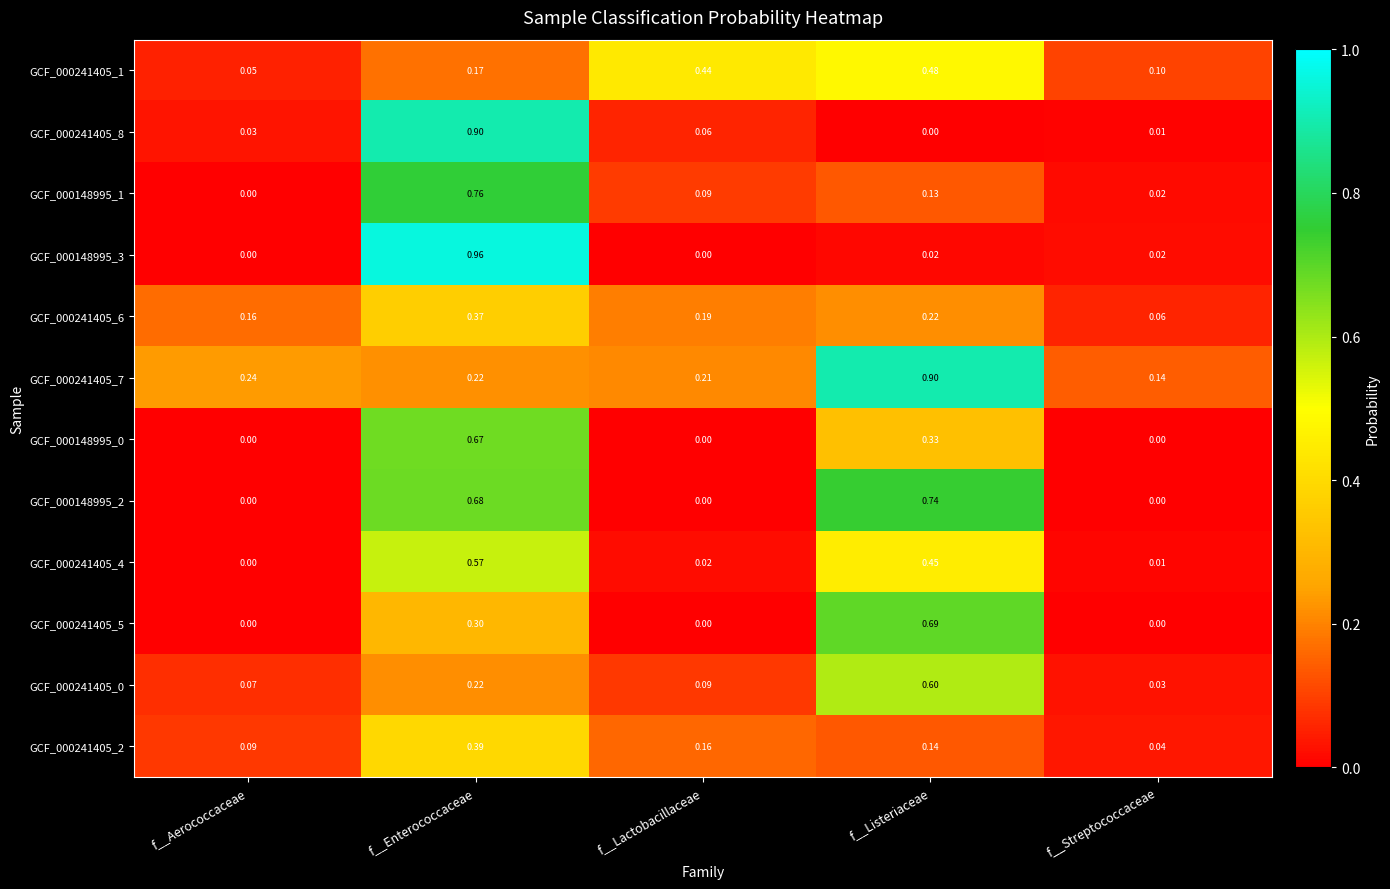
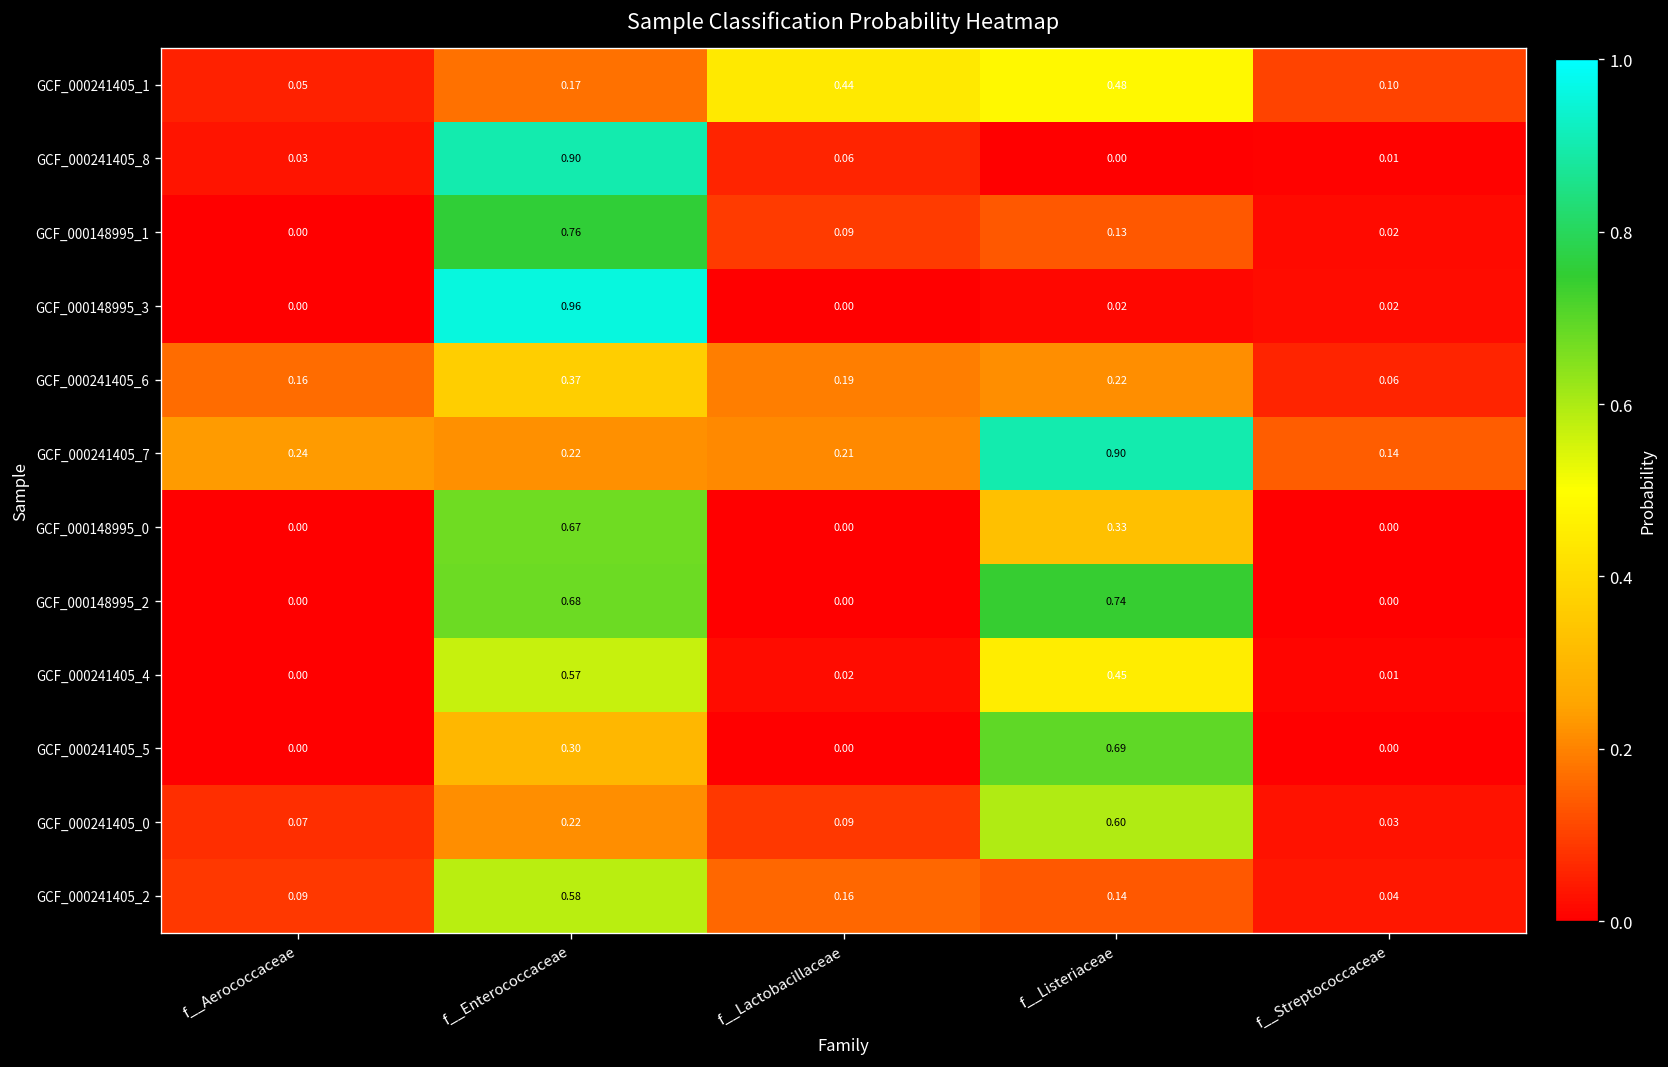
GCF_000241405_2, f__Enterococcaceae: 0.39 -> 0.58
